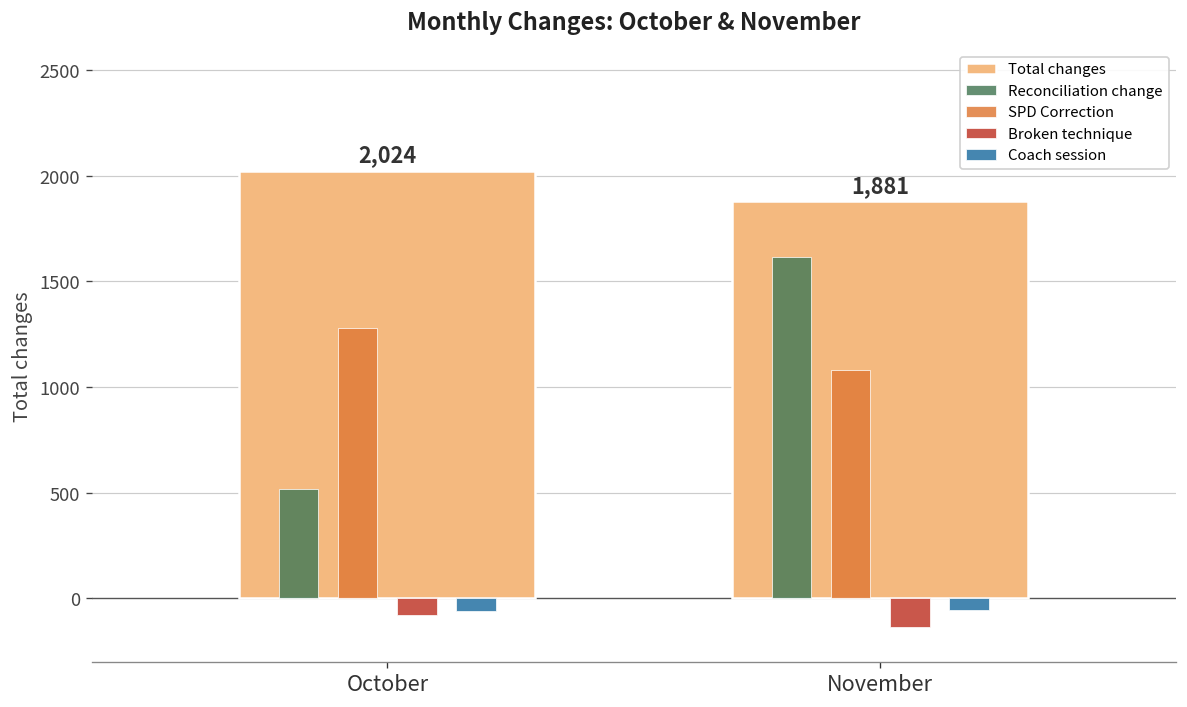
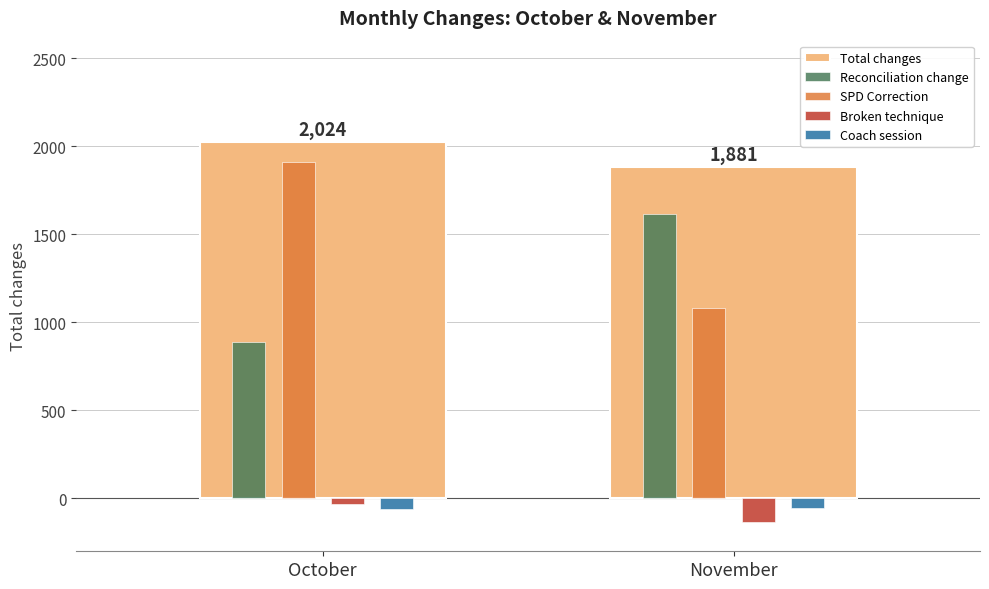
Reconciliation change, October: 520 -> 890
SPD Correction, October: 1280 -> 1910
Broken technique, October: -80 -> -30
